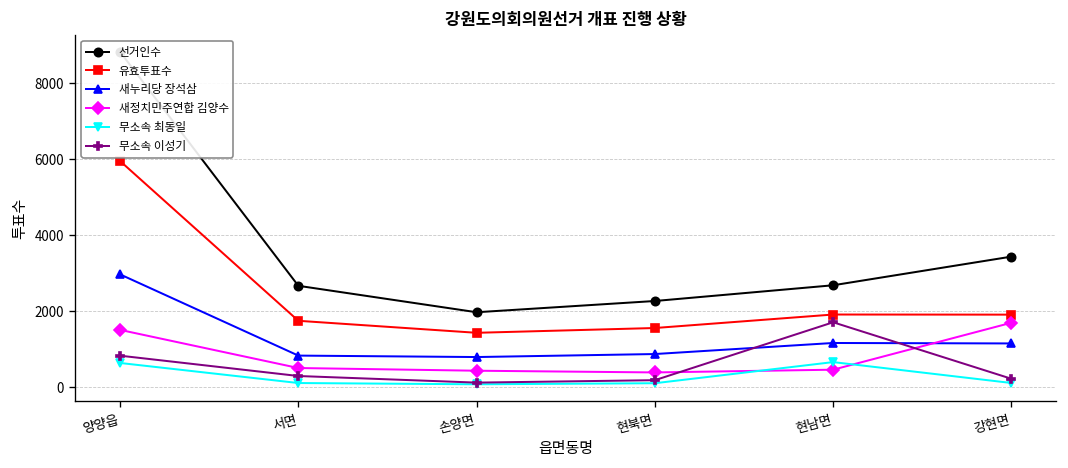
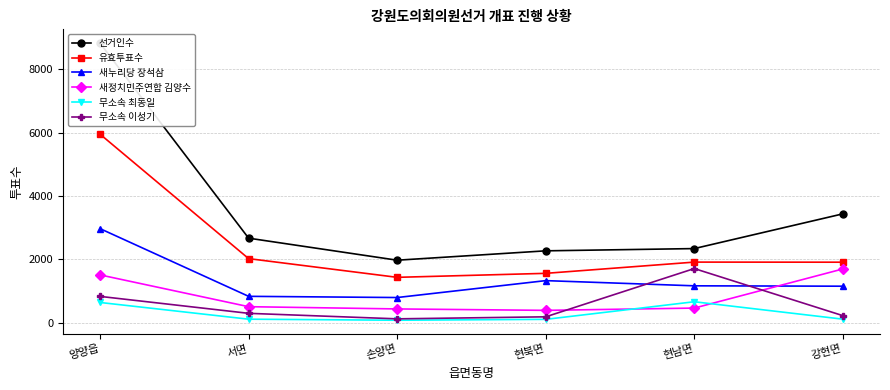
유효투표수, 서면: 1800 -> 2000
새누리당 장석삼, 현북면: 900 -> 1300
선거인수, 현남면: 2700 -> 2300
